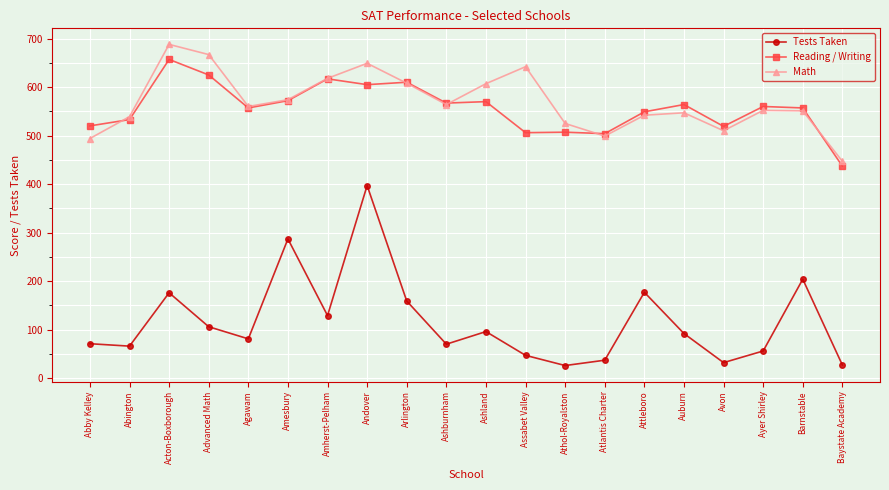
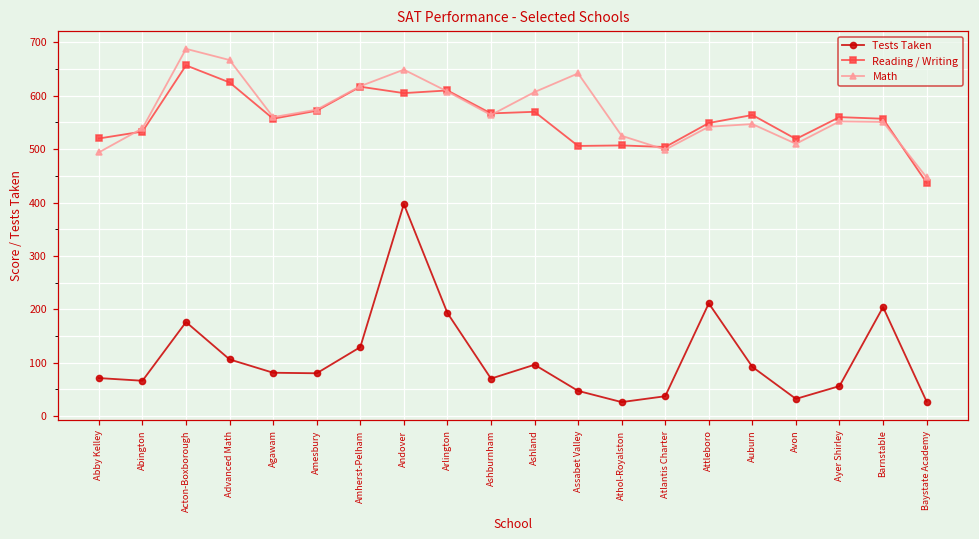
Tests Taken, Amesbury: 290 -> 80
Tests Taken, Arlington: 160 -> 190
Tests Taken, Attleboro: 180 -> 210
